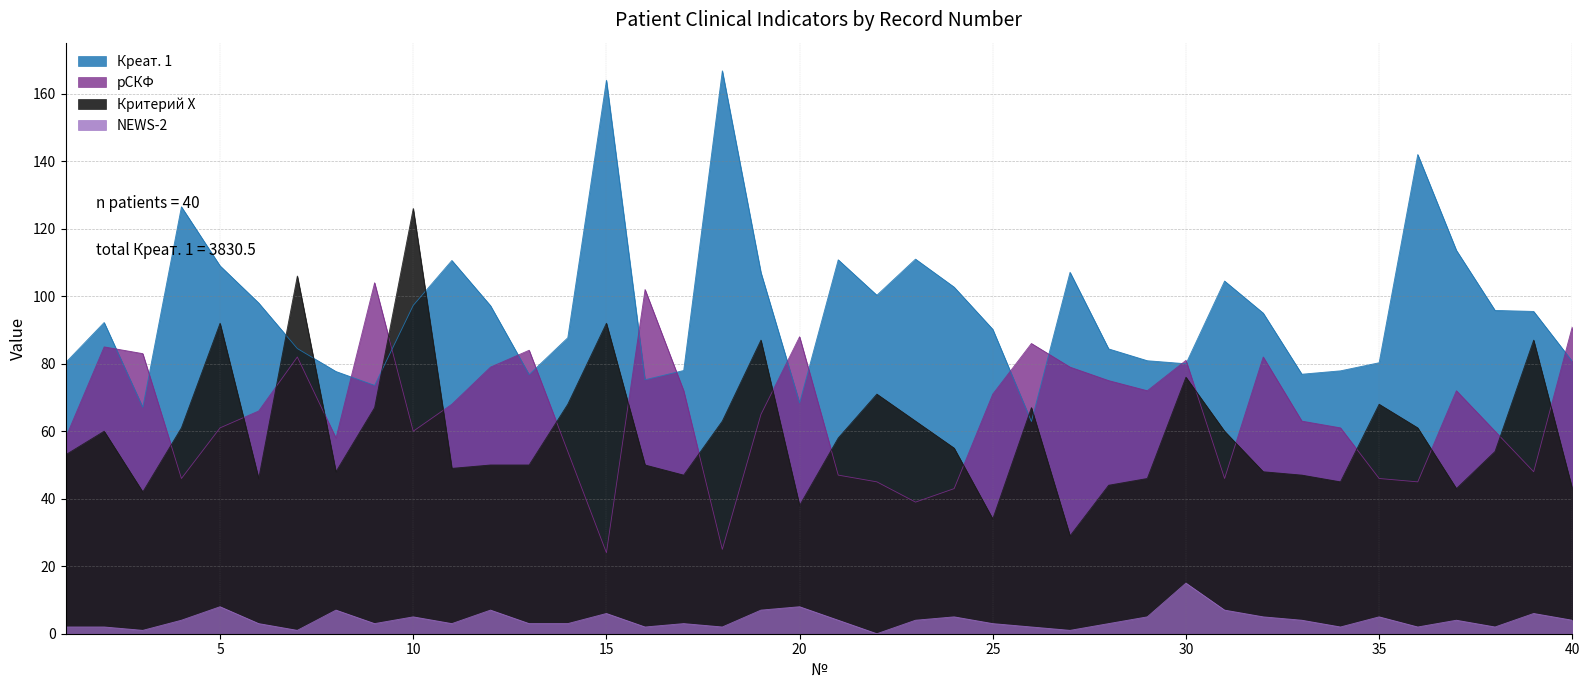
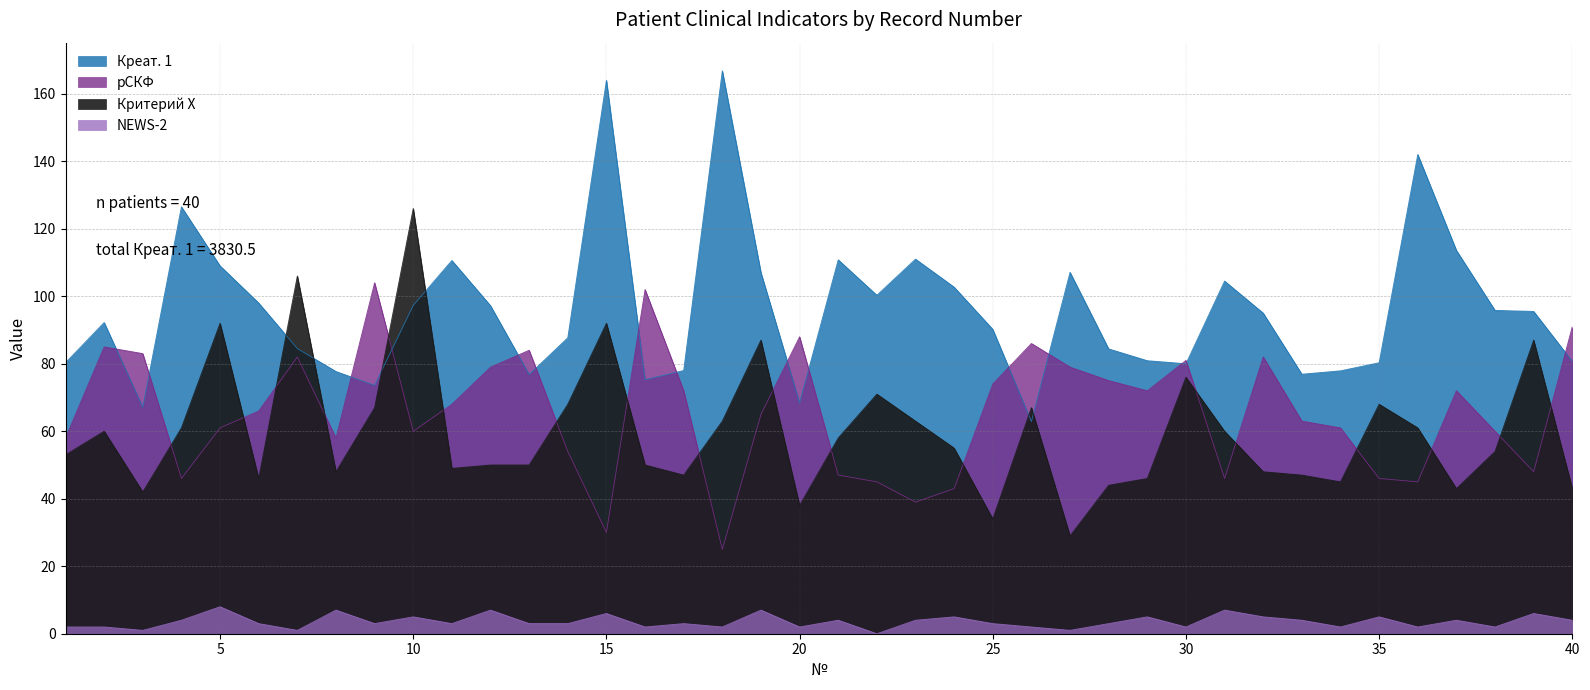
рСКФ, 15: 24 -> 30
NEWS-2, 20: 8 -> 2
рСКФ, 25: 71 -> 74
NEWS-2, 30: 15 -> 2
